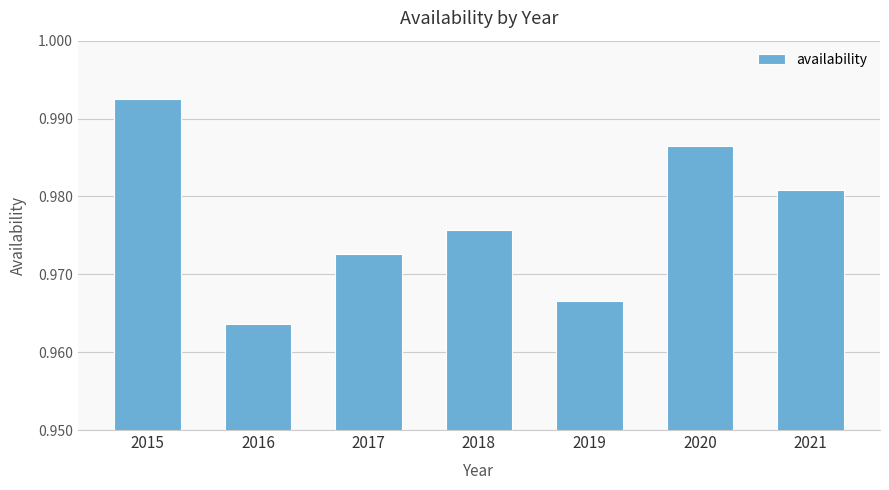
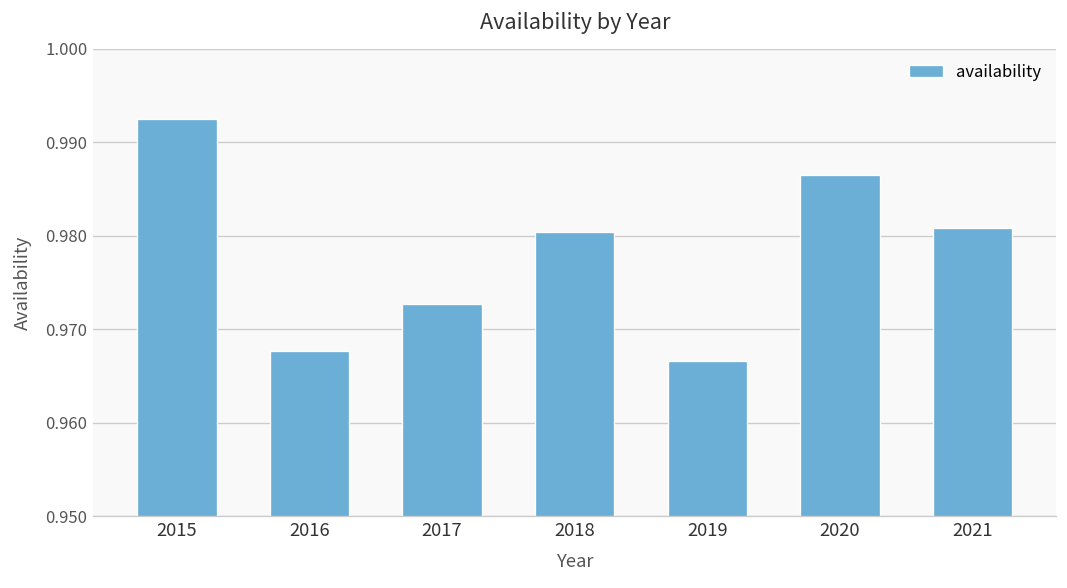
2016: 0.964 -> 0.968
2018: 0.976 -> 0.980
